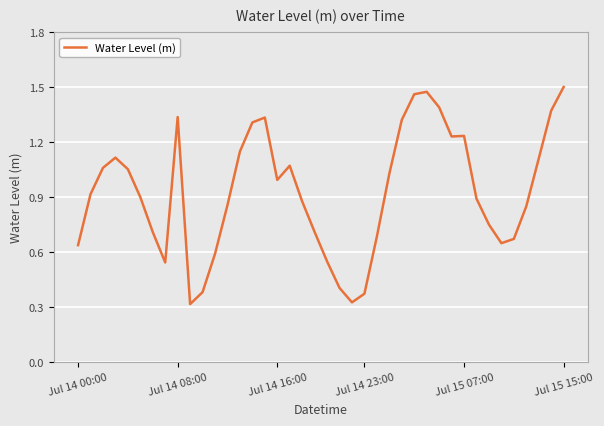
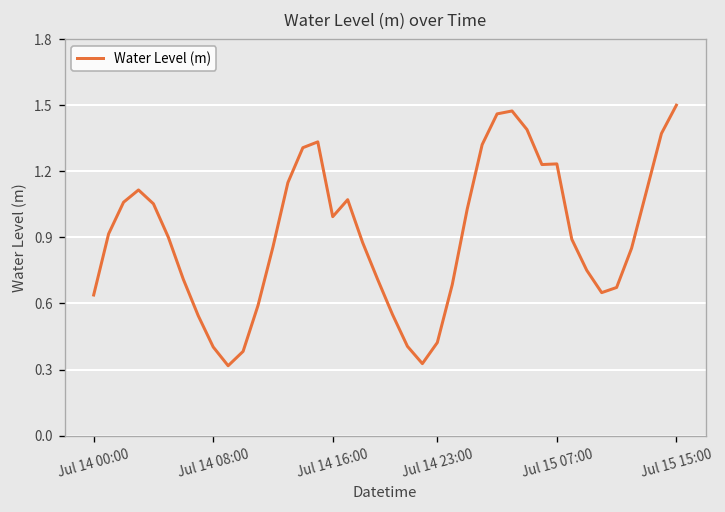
Jul 14 08:00: 1.34 -> 0.40
Jul 14 23:00: 0.37 -> 0.42
